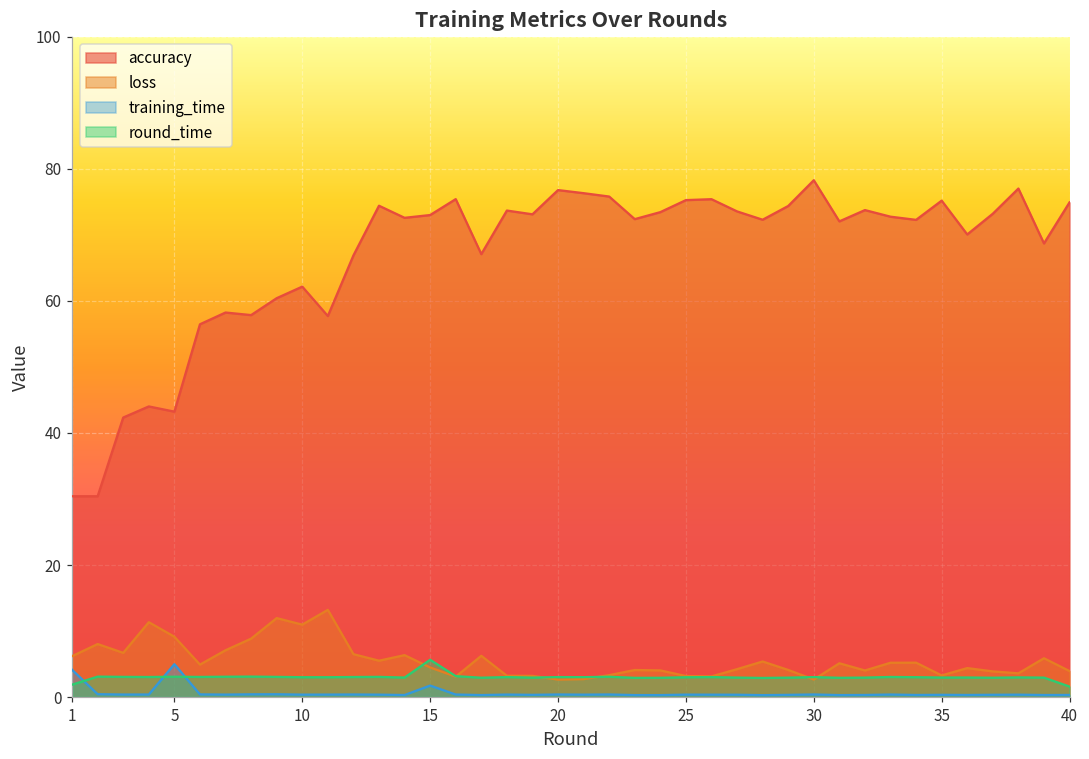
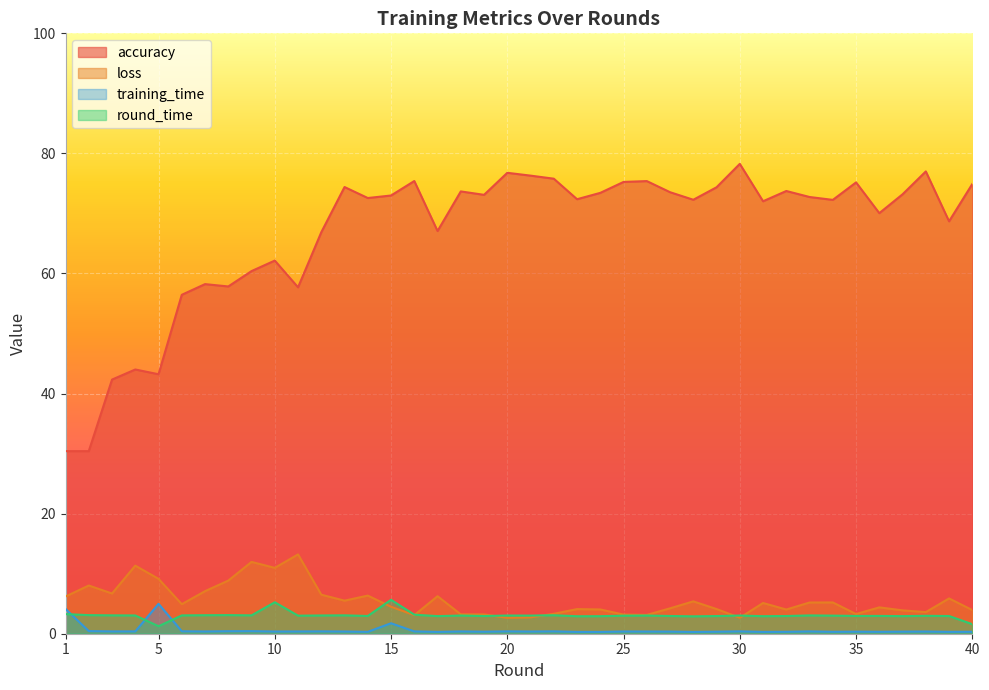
round_time, 1: 2 -> 3
round_time, 5: 3 -> 1
round_time, 10: 3 -> 5
